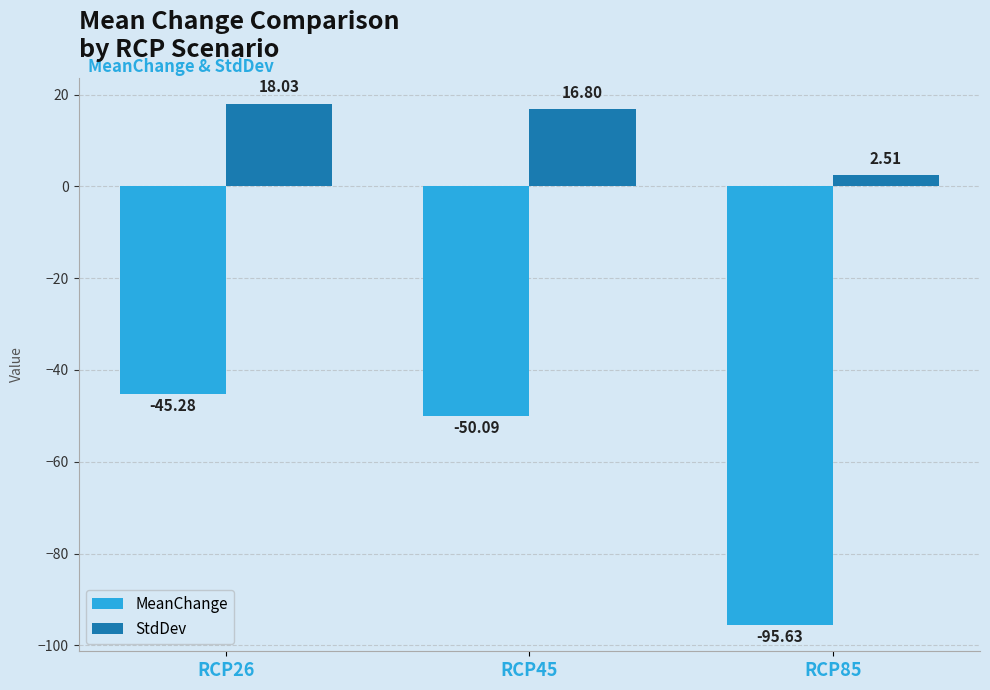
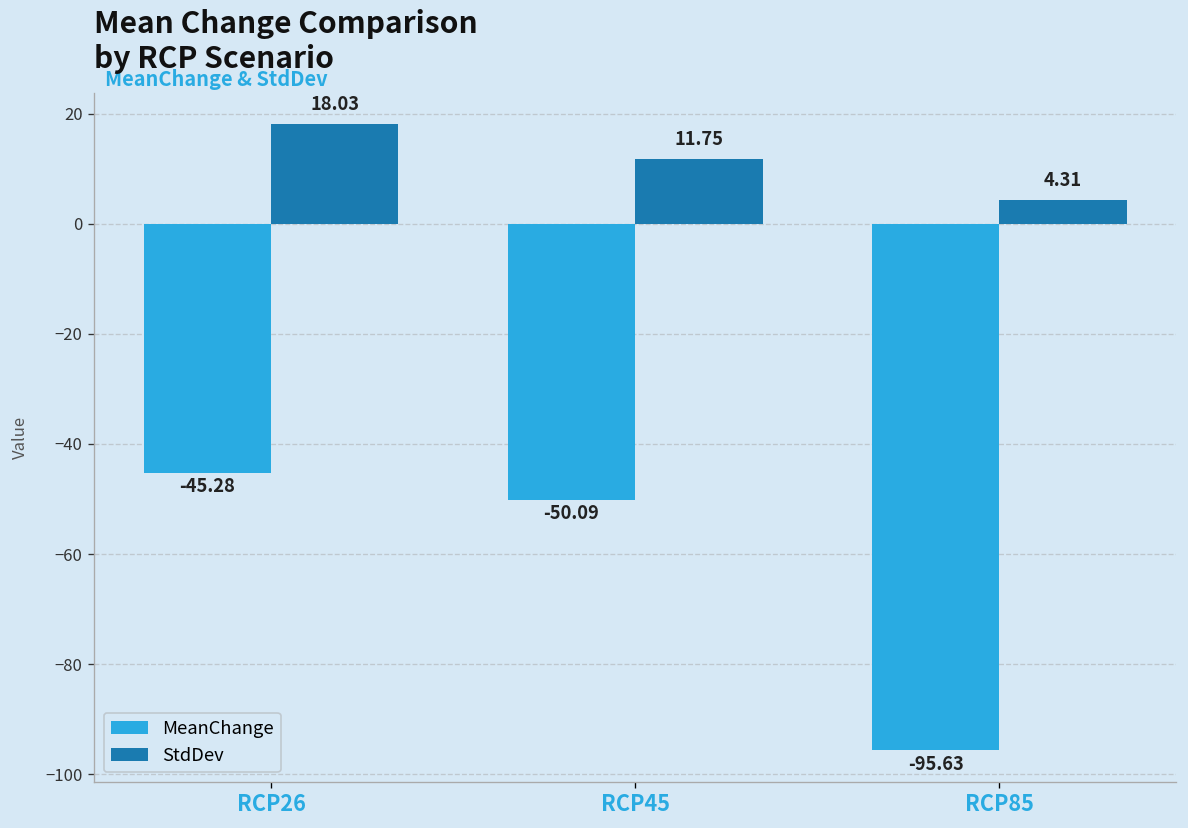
StdDev, RCP45: 16.80 -> 11.75
StdDev, RCP85: 2.51 -> 4.31
